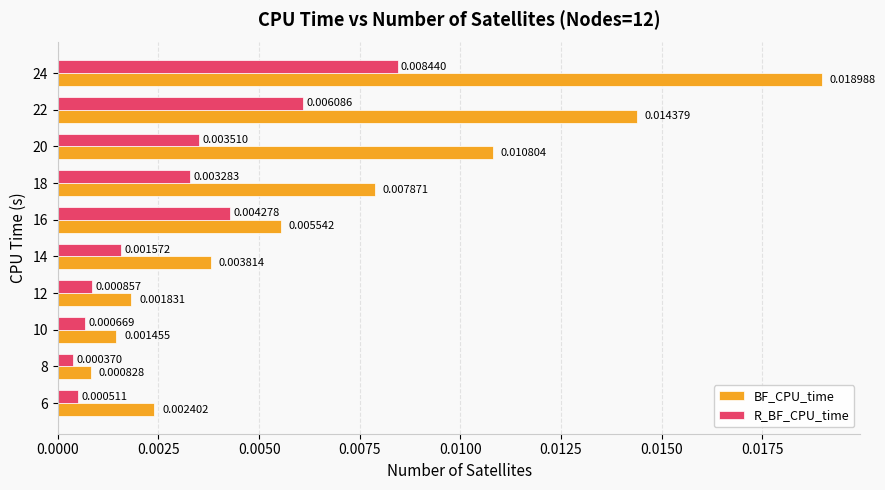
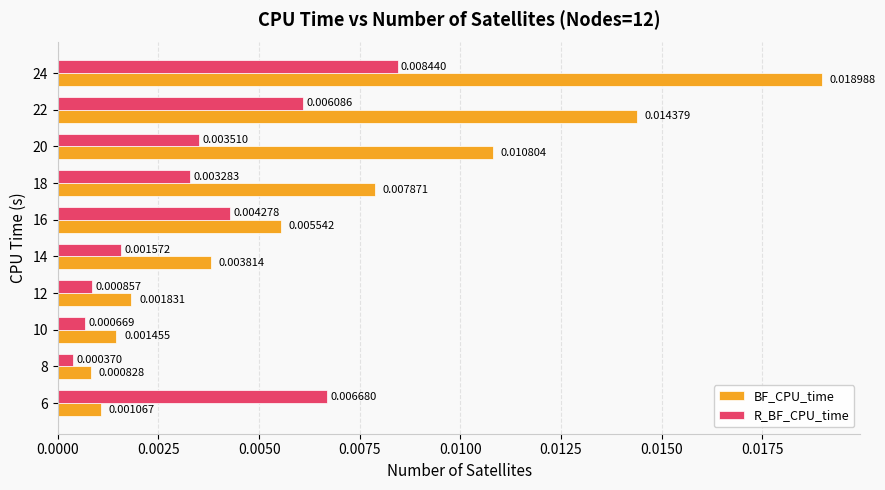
R_BF_CPU_time, 6: 0.000511 -> 0.006680
BF_CPU_time, 6: 0.002402 -> 0.001067
